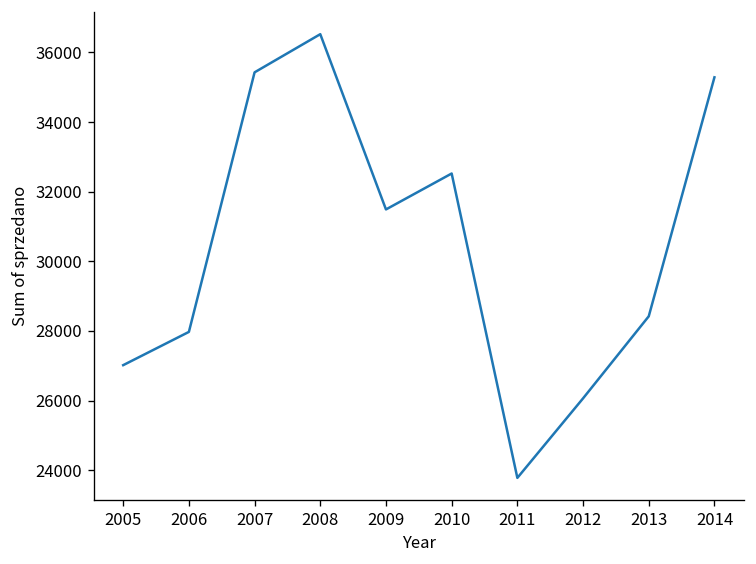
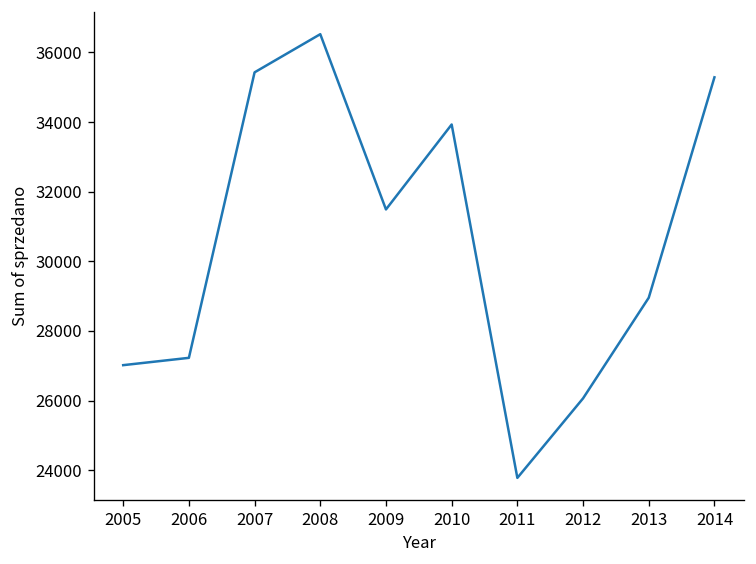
2006: 28000 -> 27200
2010: 32500 -> 33900
2013: 28400 -> 29000
